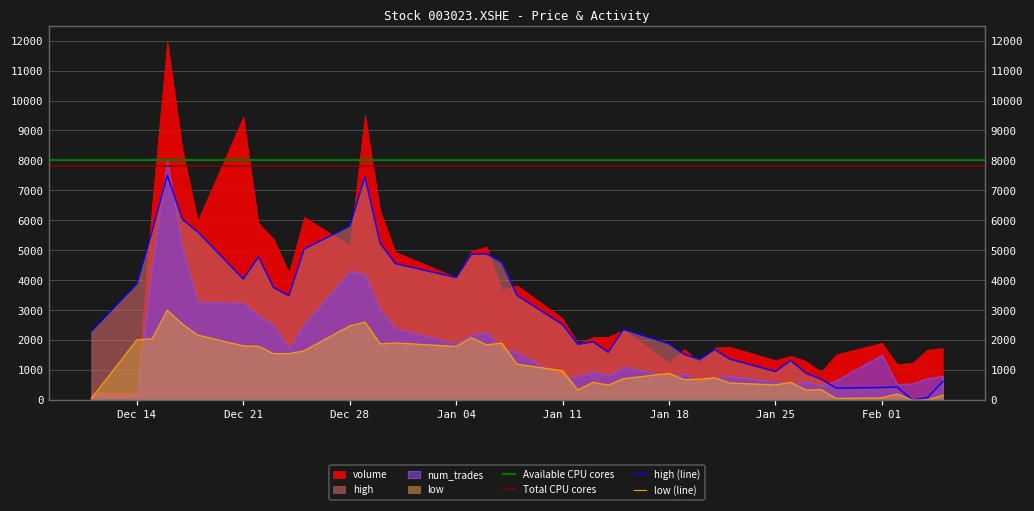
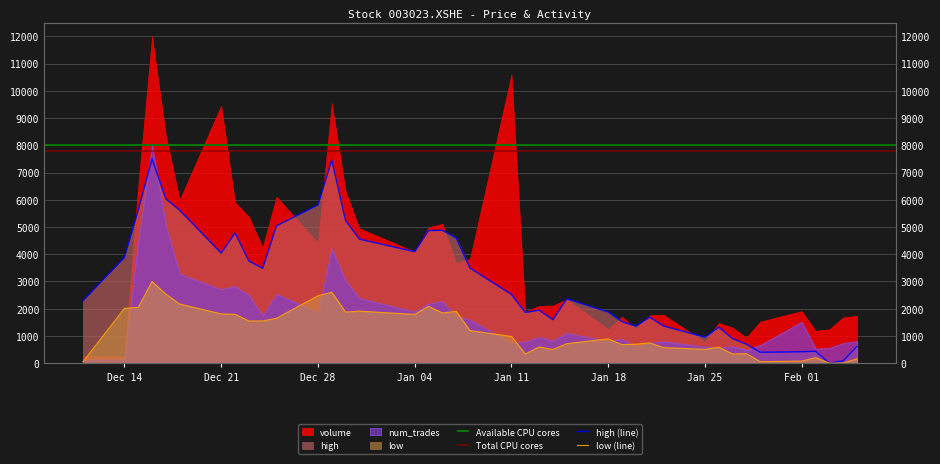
num_trades, Dec 21: 3300 -> 2700
volume, Dec 28: 5200 -> 4400
num_trades, Dec 28: 4300 -> 1900
volume, Jan 11: 2700 -> 10600
volume, Jan 25: 1300 -> 800
